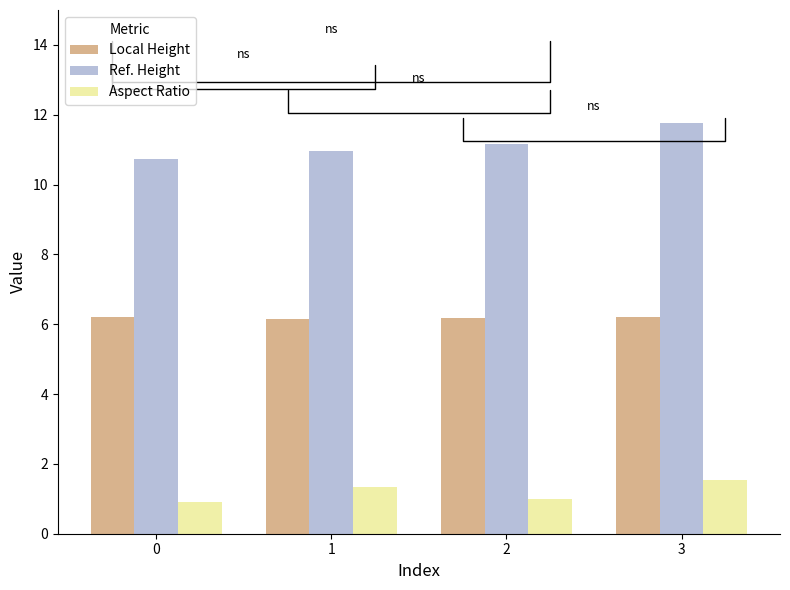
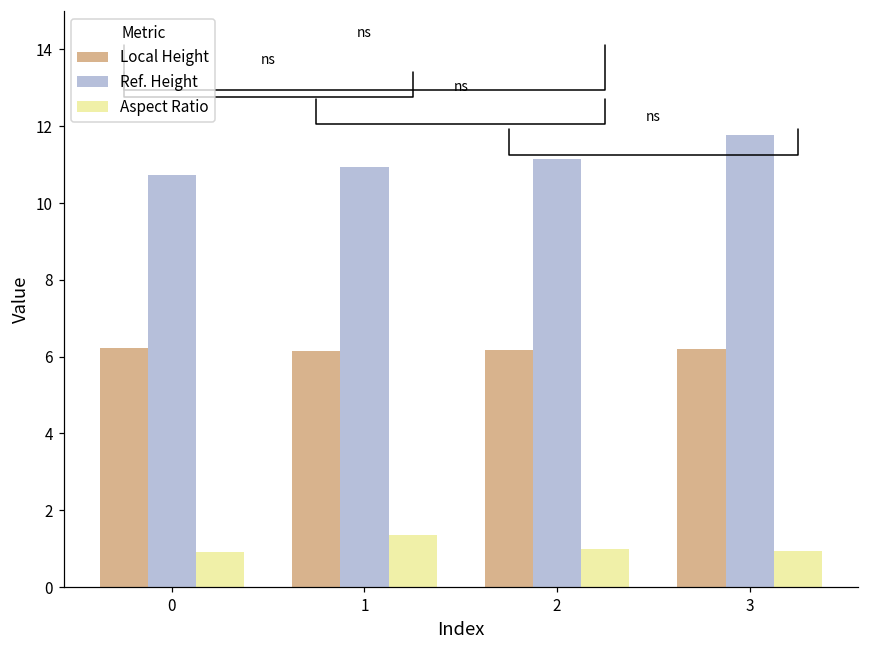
Aspect Ratio, 3: 1.5 -> 0.9
